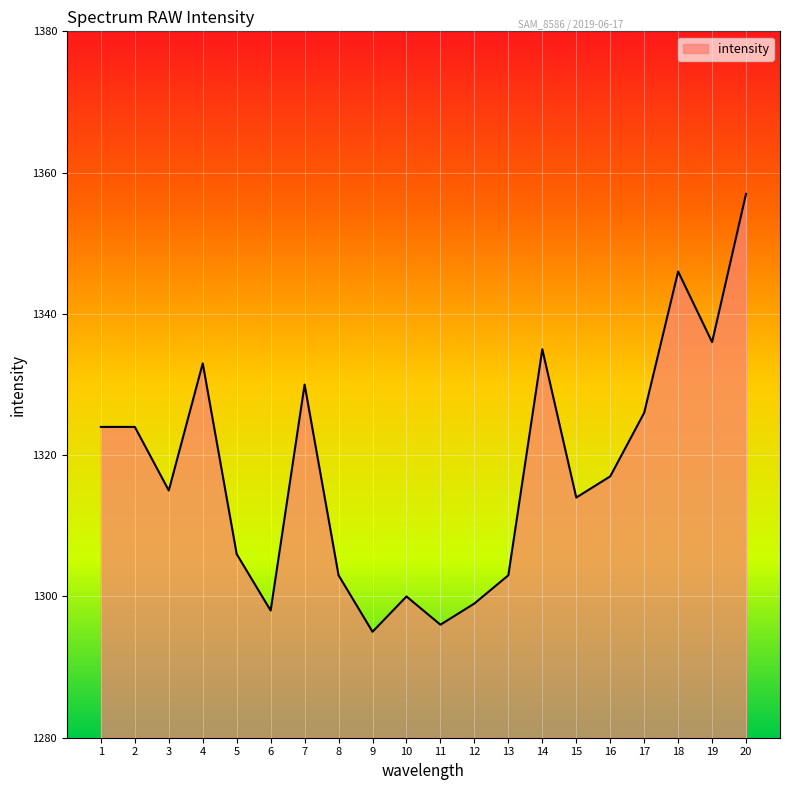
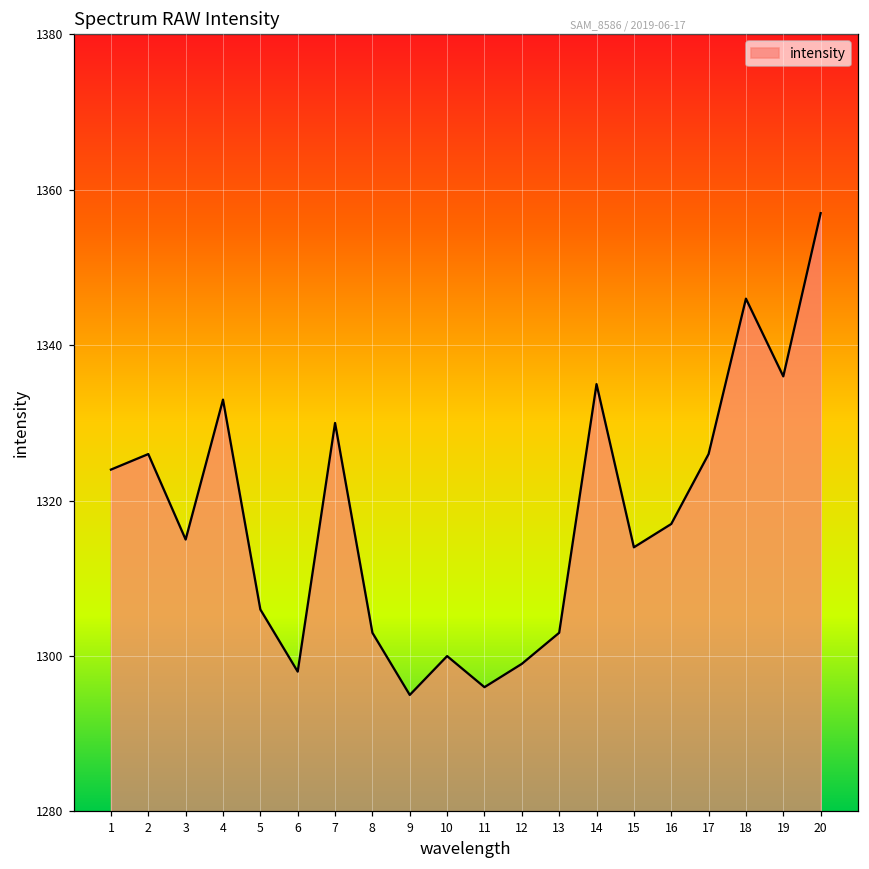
2: 1324 -> 1326
